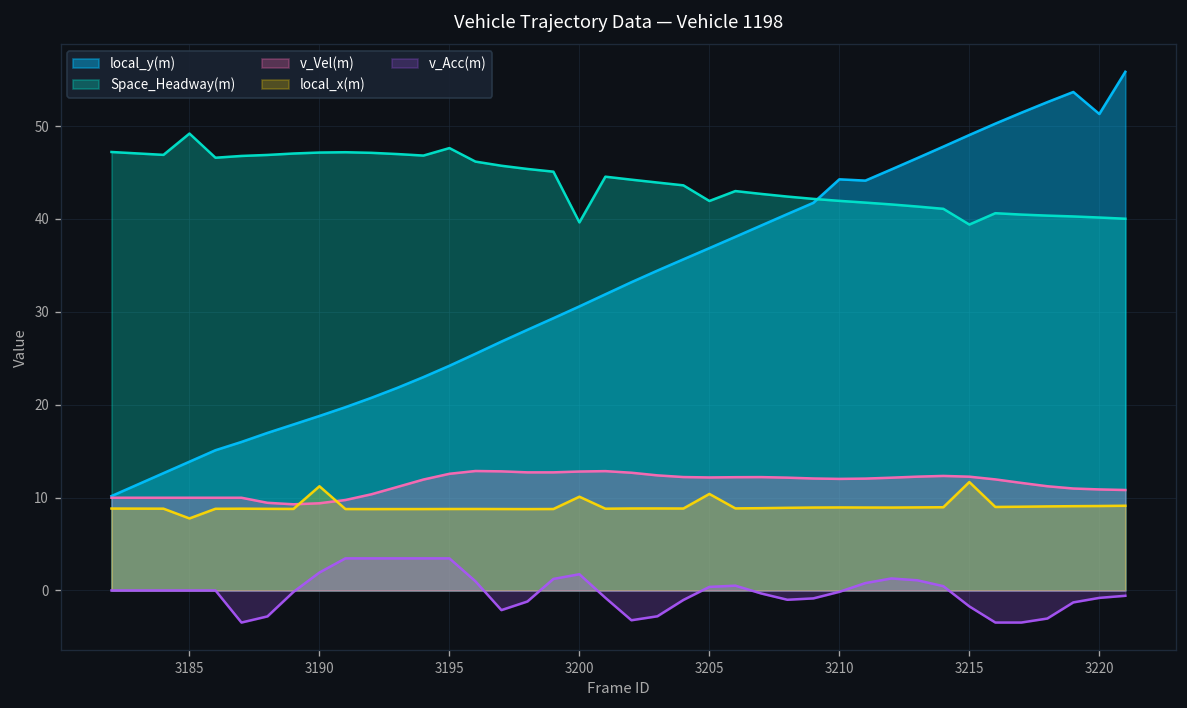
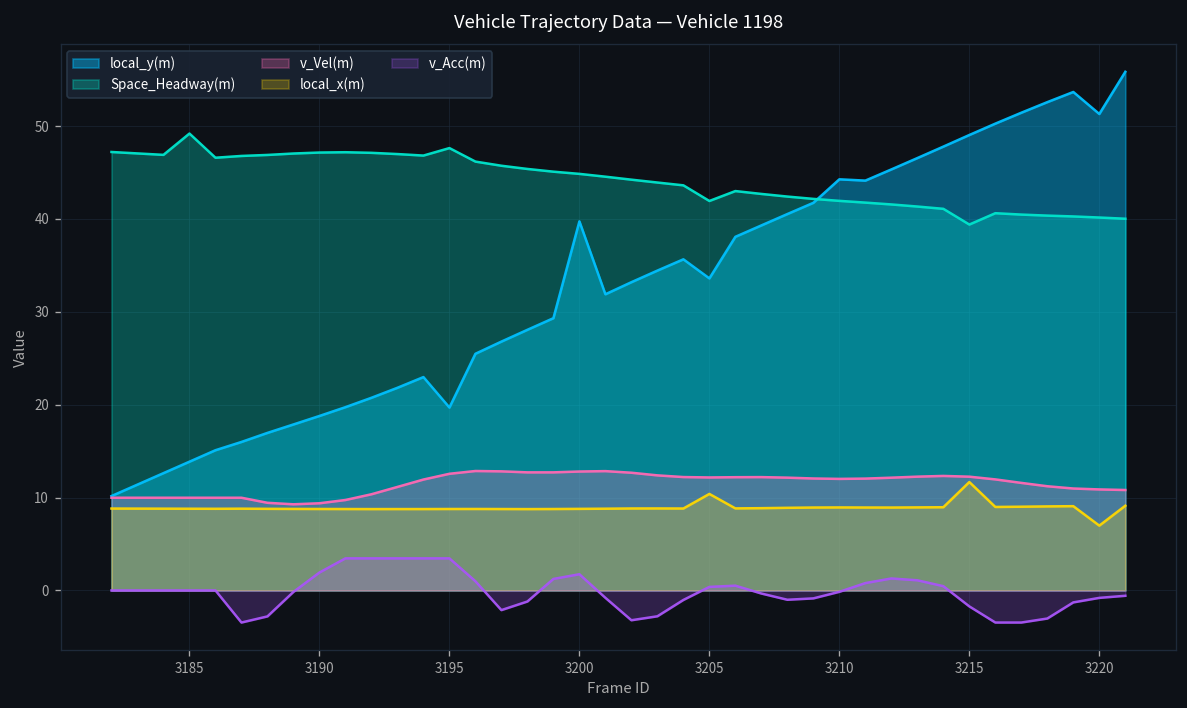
local_x(m), 3185: 8 -> 9
local_x(m), 3190: 11 -> 9
local_y(m), 3195: 24 -> 20
local_y(m), 3200: 31 -> 40
Space_Headway(m), 3200: 40 -> 45
local_x(m), 3200: 10 -> 9
local_y(m), 3205: 37 -> 34
local_x(m), 3220: 9 -> 7
